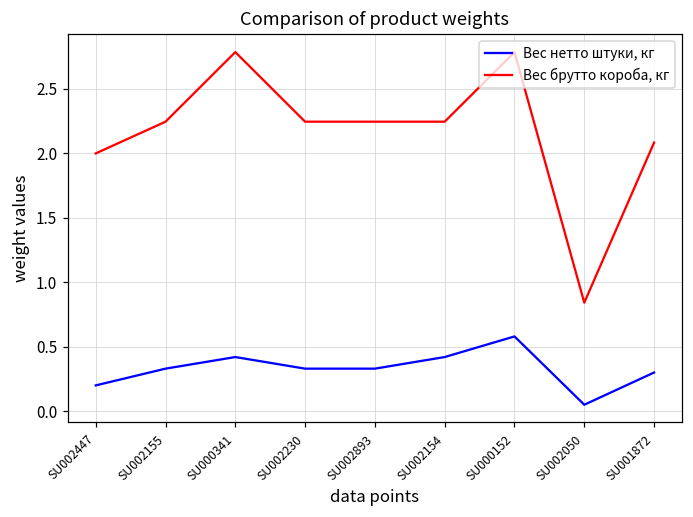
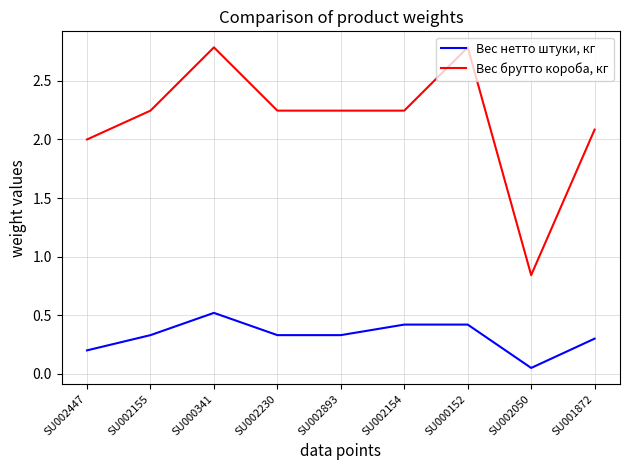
Вес нетто штуки, кг, SU000341: 0.42 -> 0.52
Вес нетто штуки, кг, SU000152: 0.58 -> 0.42
